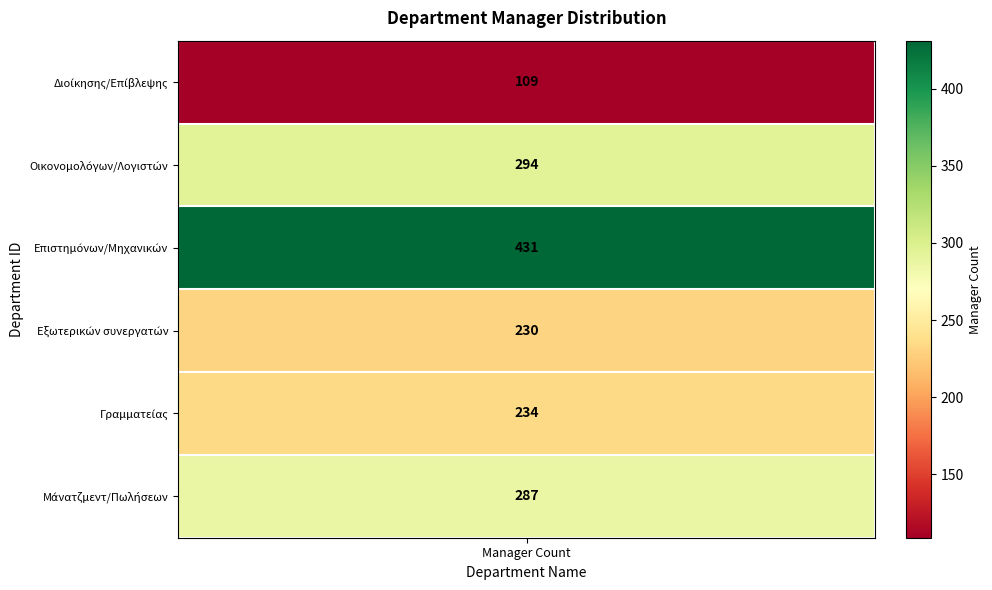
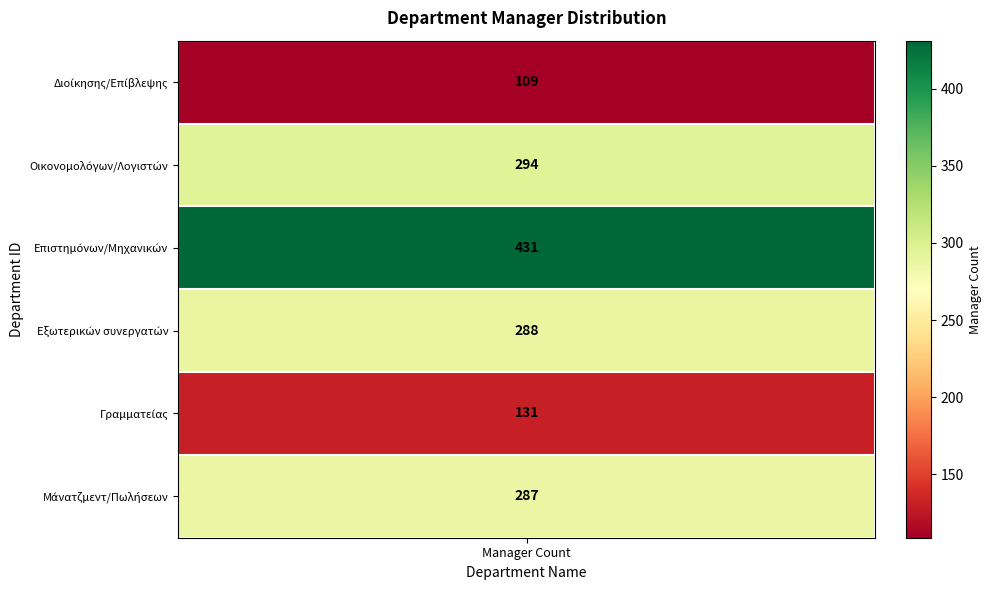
Εξωτερικών συνεργατών, Manager Count: 230 -> 288
Γραμματείας, Manager Count: 234 -> 131
